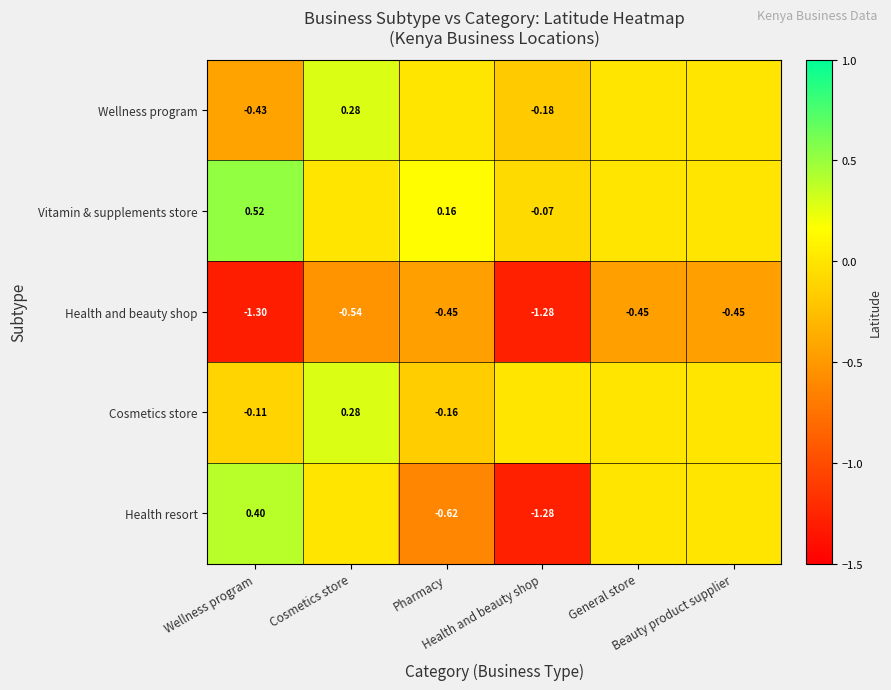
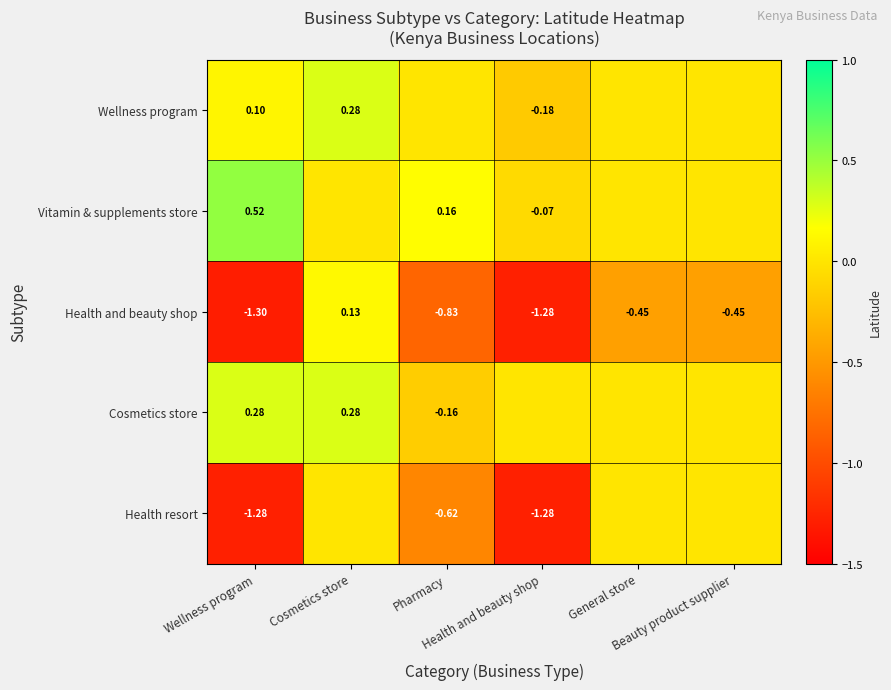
Wellness program, Wellness program: -0.43 -> 0.10
Health and beauty shop, Cosmetics store: -0.54 -> 0.13
Health and beauty shop, Pharmacy: -0.45 -> -0.83
Cosmetics store, Wellness program: -0.11 -> 0.28
Health resort, Wellness program: 0.40 -> -1.28
